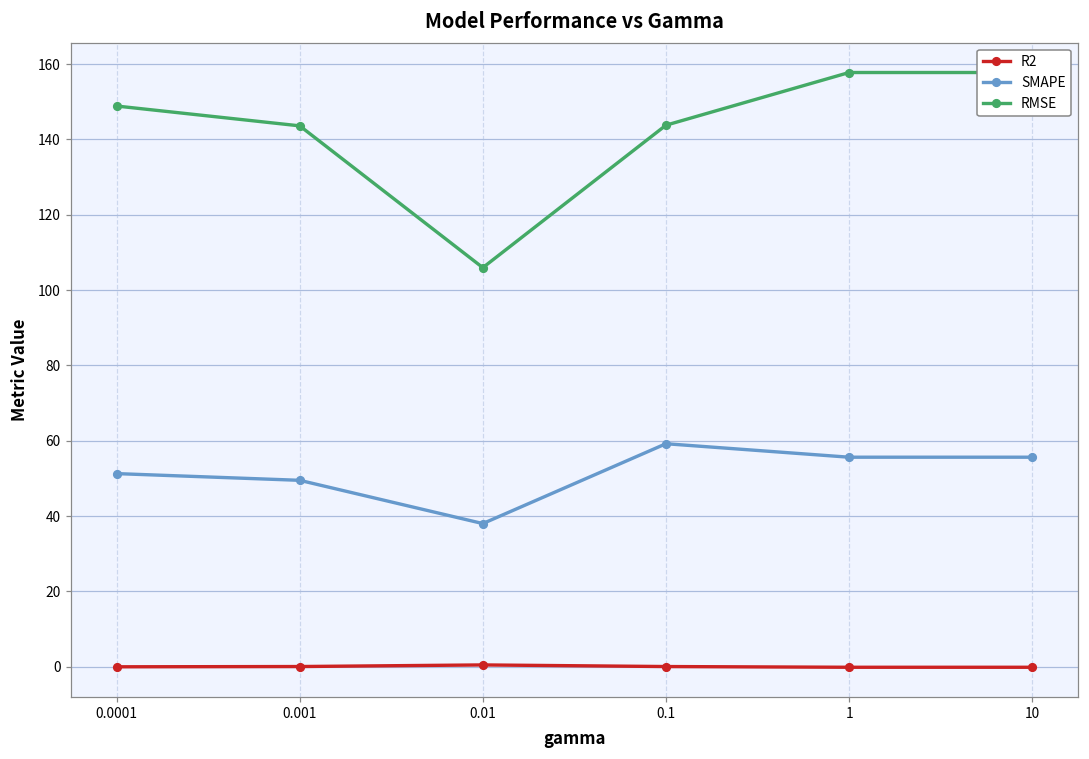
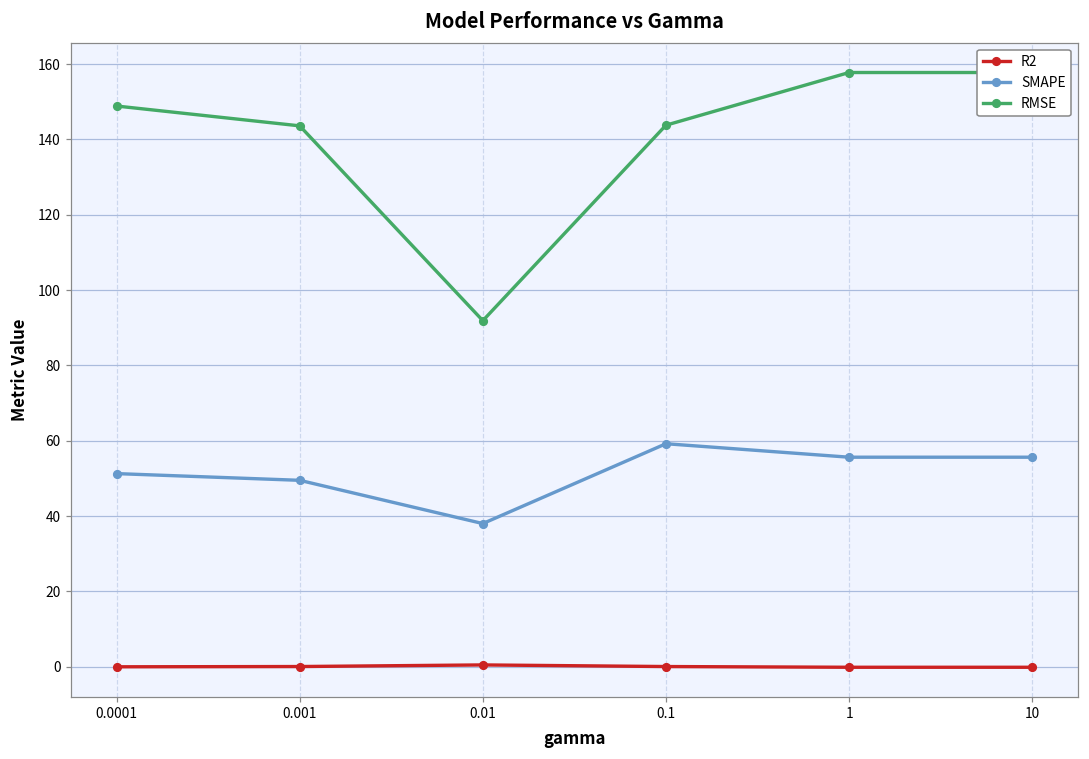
RMSE, 0.01: 106 -> 92
